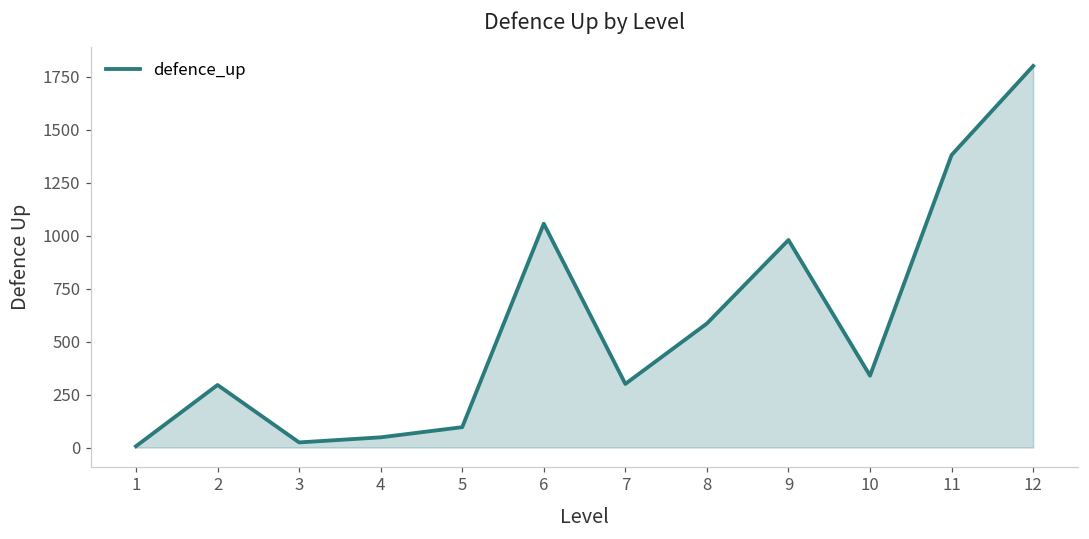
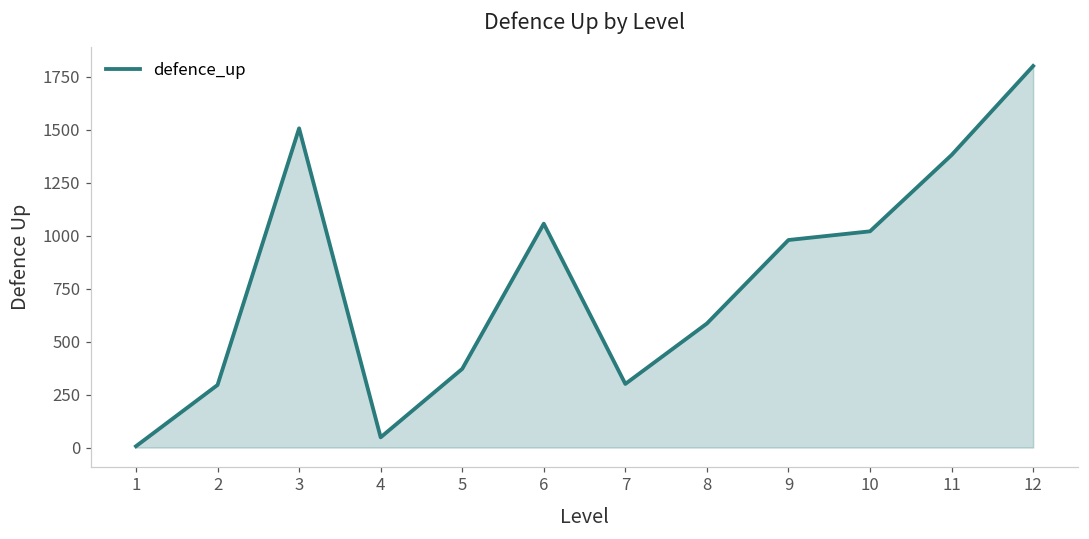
3: 20 -> 1510
5: 100 -> 370
10: 340 -> 1020
